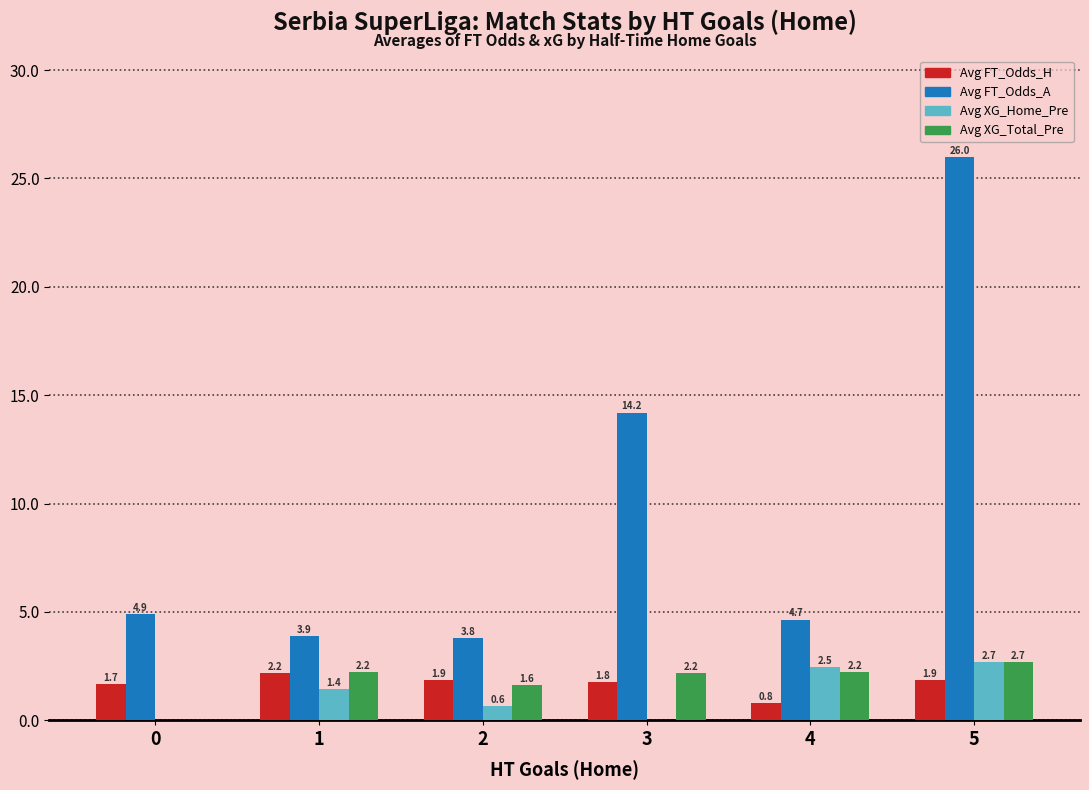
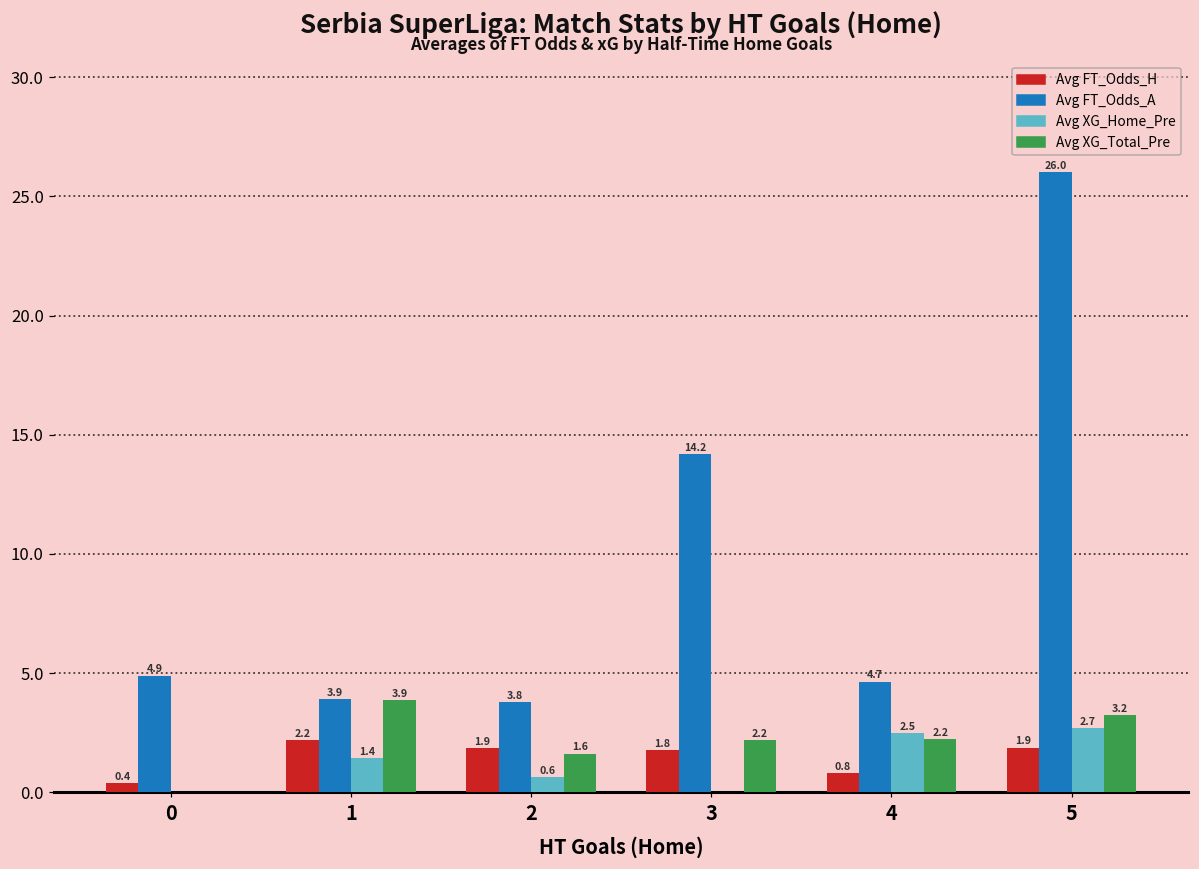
Avg FT_Odds_H, 0: 1.7 -> 0.4
Avg XG_Total_Pre, 1: 2.2 -> 3.9
Avg XG_Total_Pre, 5: 2.7 -> 3.2
